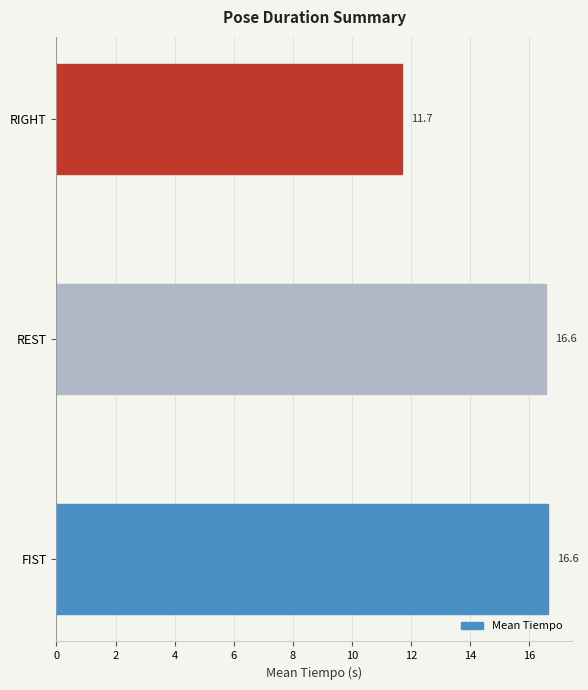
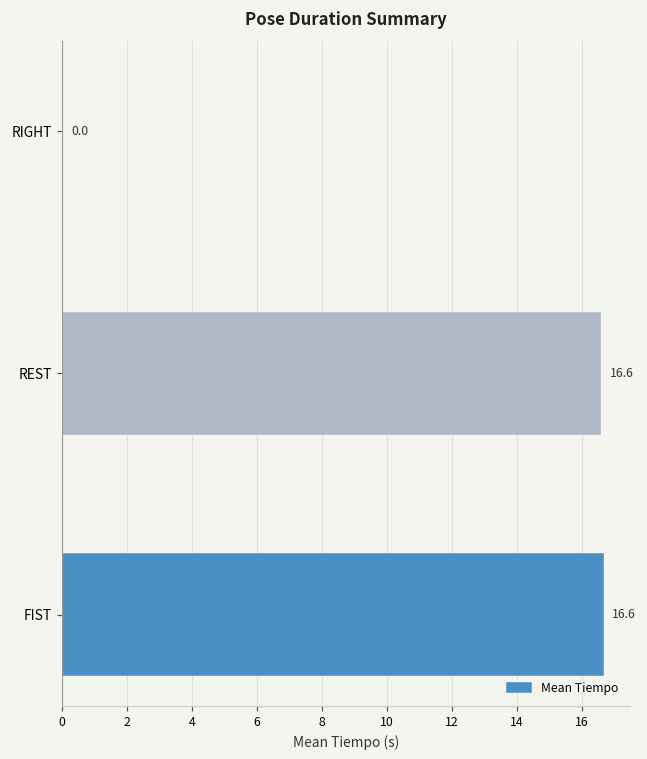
RIGHT: 11.7 -> 0.0
